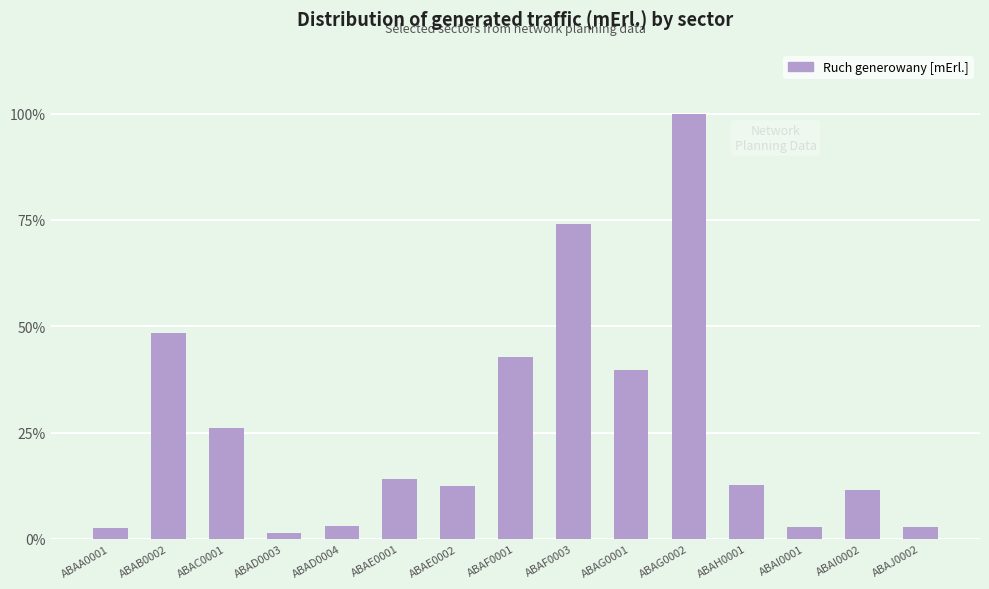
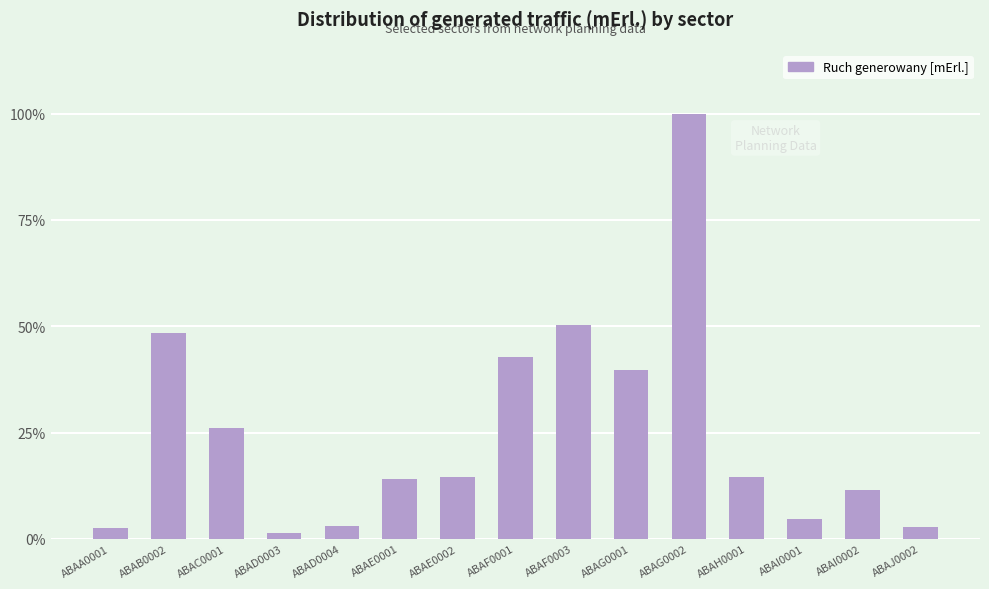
ABAE0002: 12% -> 14%
ABAF0003: 74% -> 50%
ABAH0001: 13% -> 15%
ABAI0001: 3% -> 5%
